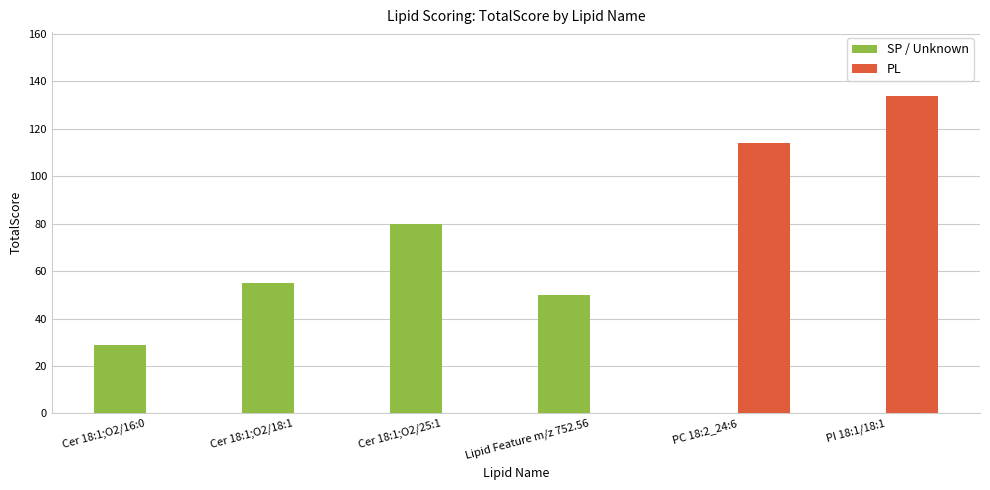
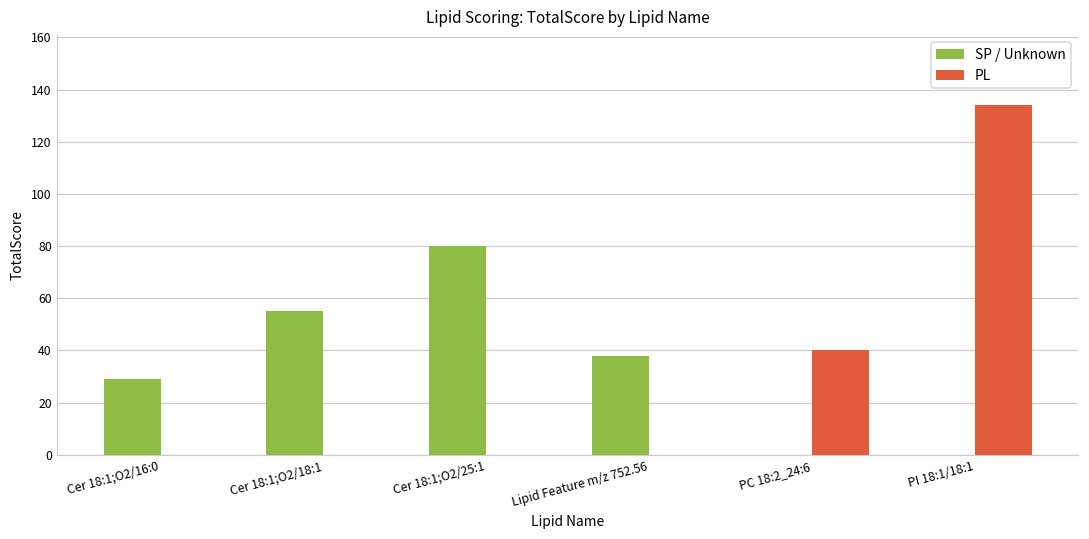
SP / Unknown, Lipid Feature m/z 752.56: 50 -> 38
PL, PC 18:2_24:6: 114 -> 40
